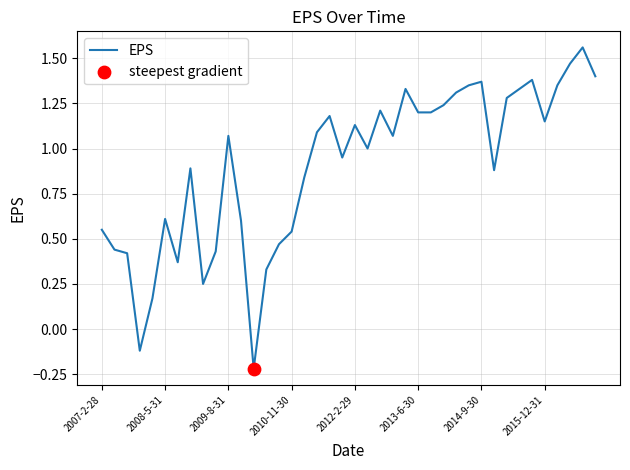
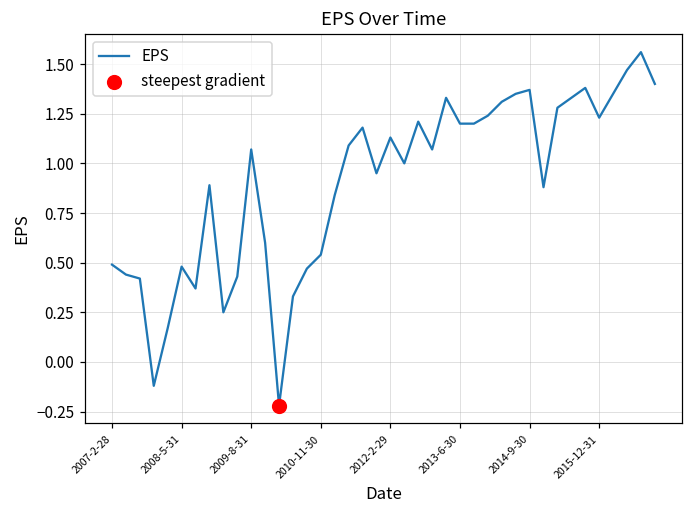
EPS, 2007-2-28: 0.55 -> 0.49
EPS, 2008-5-31: 0.61 -> 0.48
EPS, 2015-12-31: 1.15 -> 1.23
